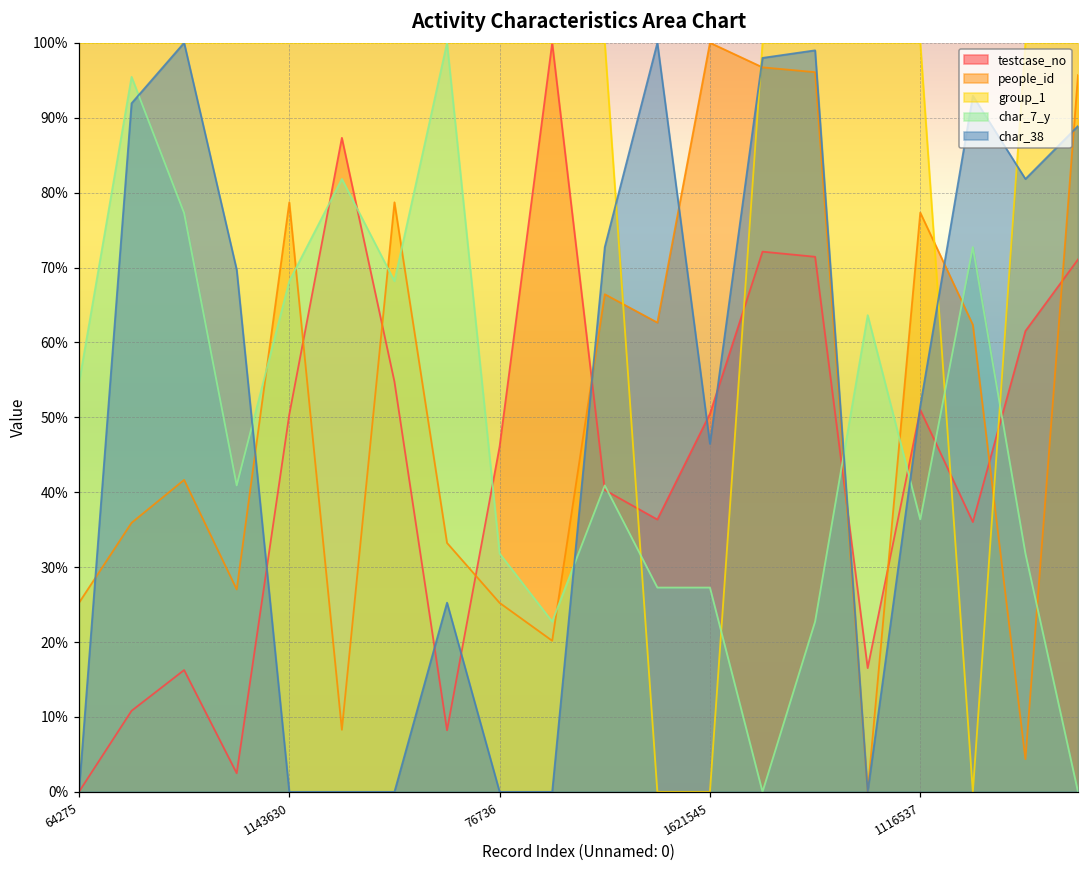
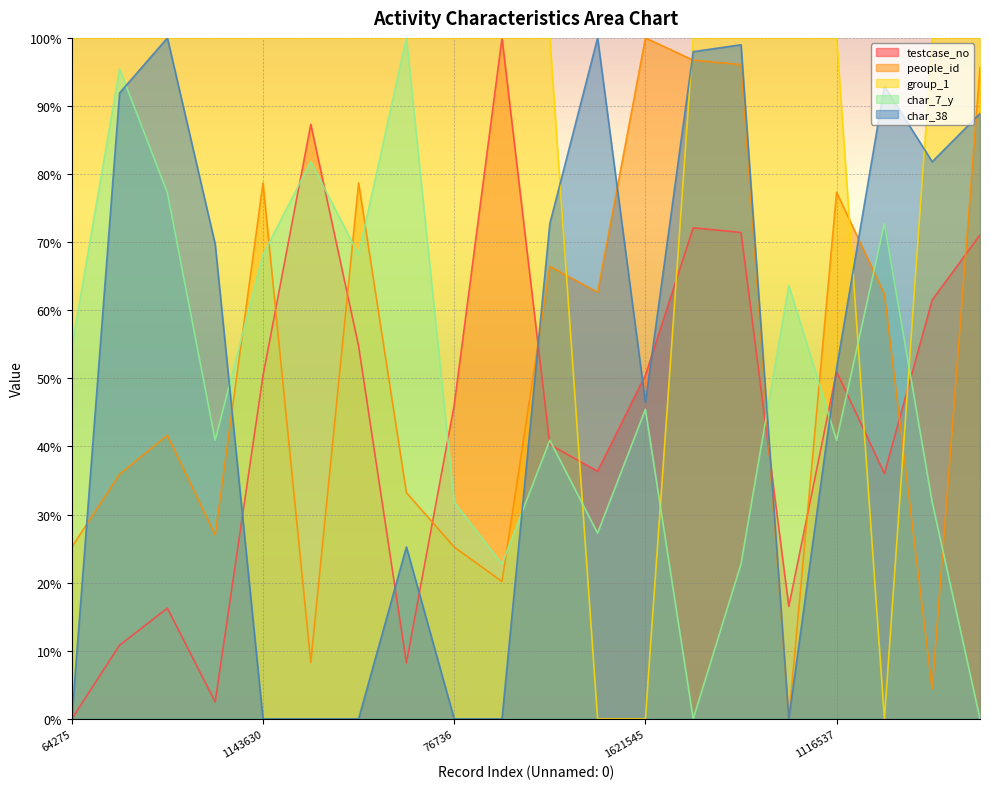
char_7_y, 1621545: 27% -> 45%
char_7_y, 1116537: 36% -> 41%
